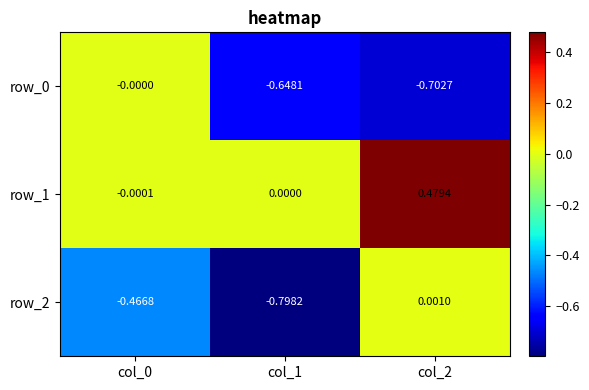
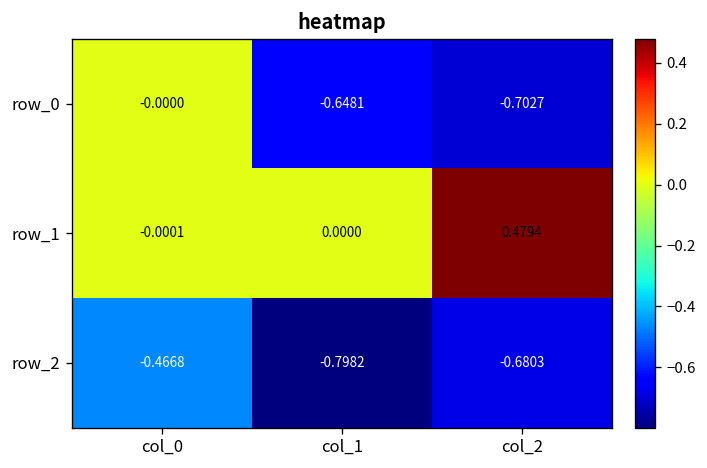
row_2, col_2: 0.0010 -> -0.6803
